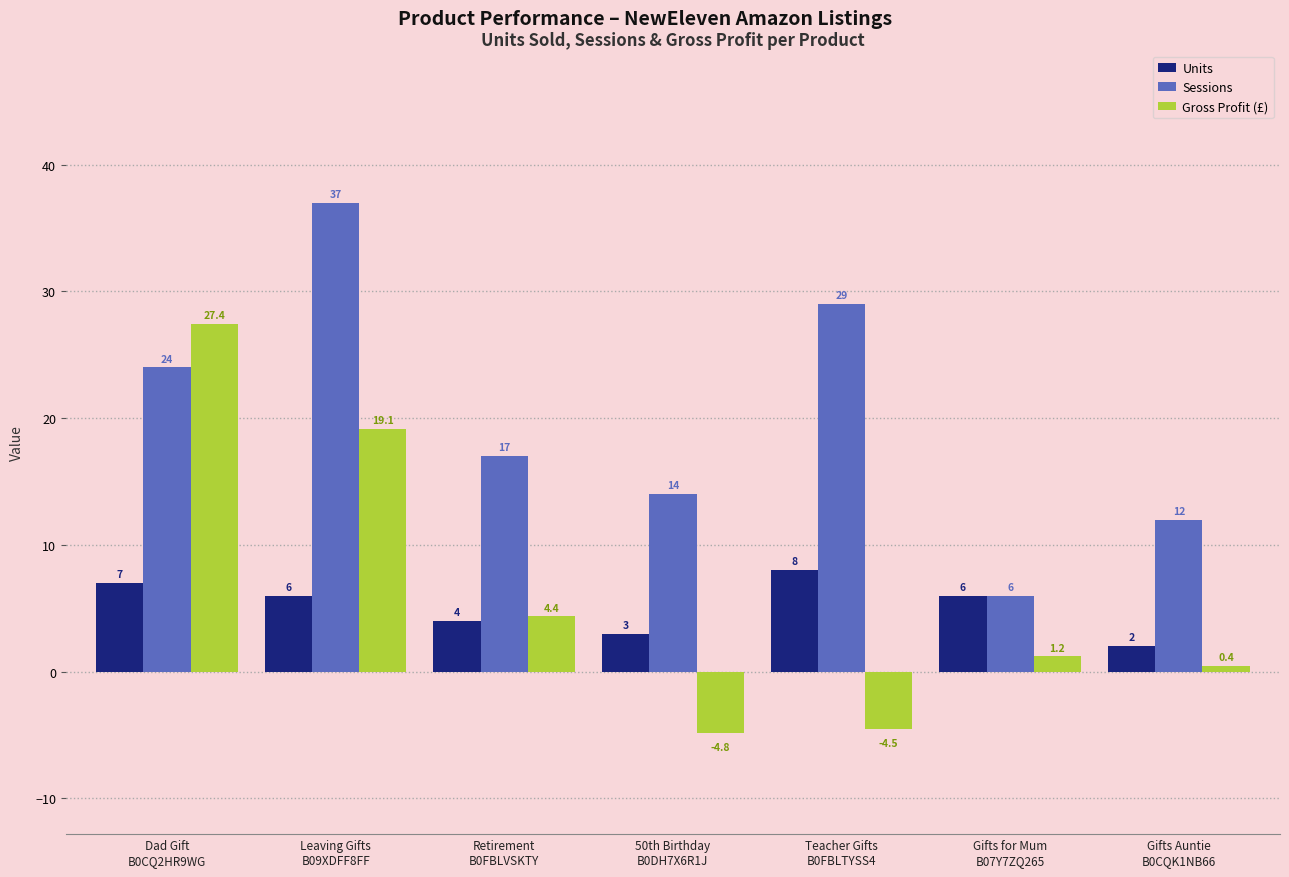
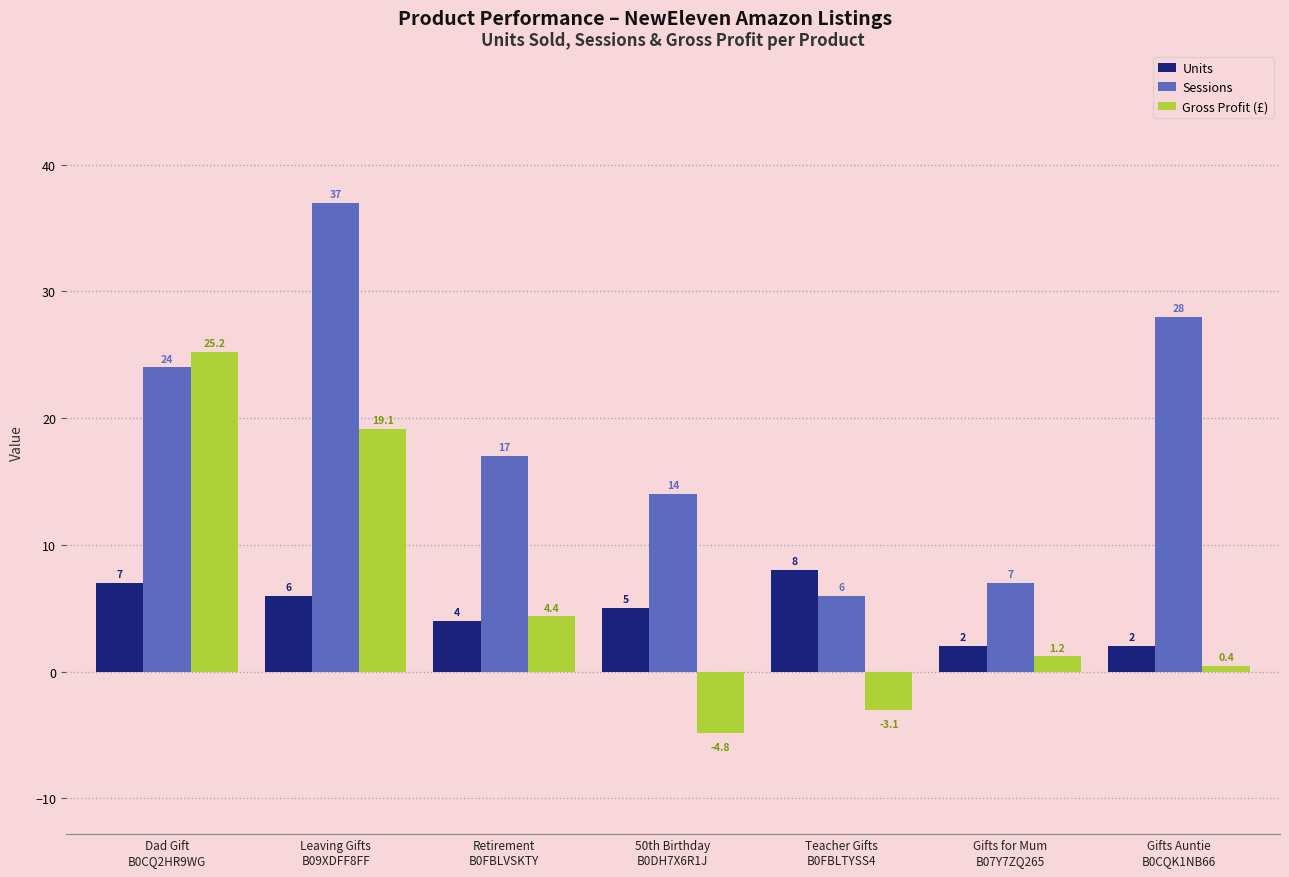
Gross Profit (£), Dad Gift B0CQ2HR9WG: 27.4 -> 25.2
Units, 50th Birthday B0DH7X6R1J: 3 -> 5
Sessions, Teacher Gifts B0FBLTYSS4: 29 -> 6
Gross Profit (£), Teacher Gifts B0FBLTYSS4: -4.5 -> -3.1
Units, Gifts for Mum B07Y7ZQ265: 6 -> 2
Sessions, Gifts for Mum B07Y7ZQ265: 6 -> 7
Sessions, Gifts Auntie B0CQK1NB66: 12 -> 28
